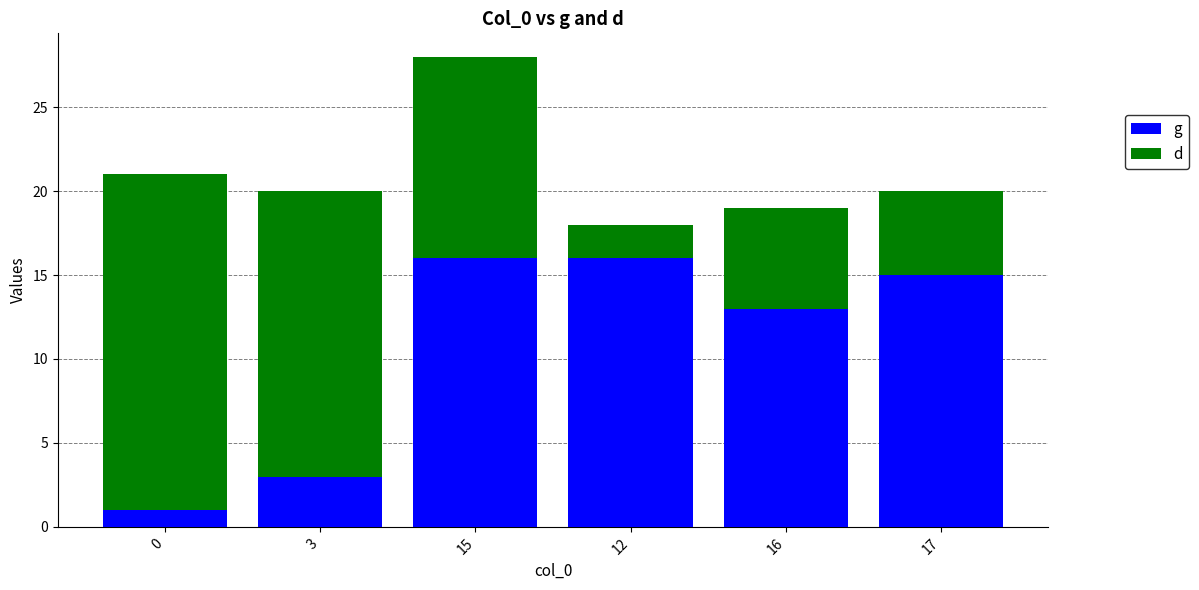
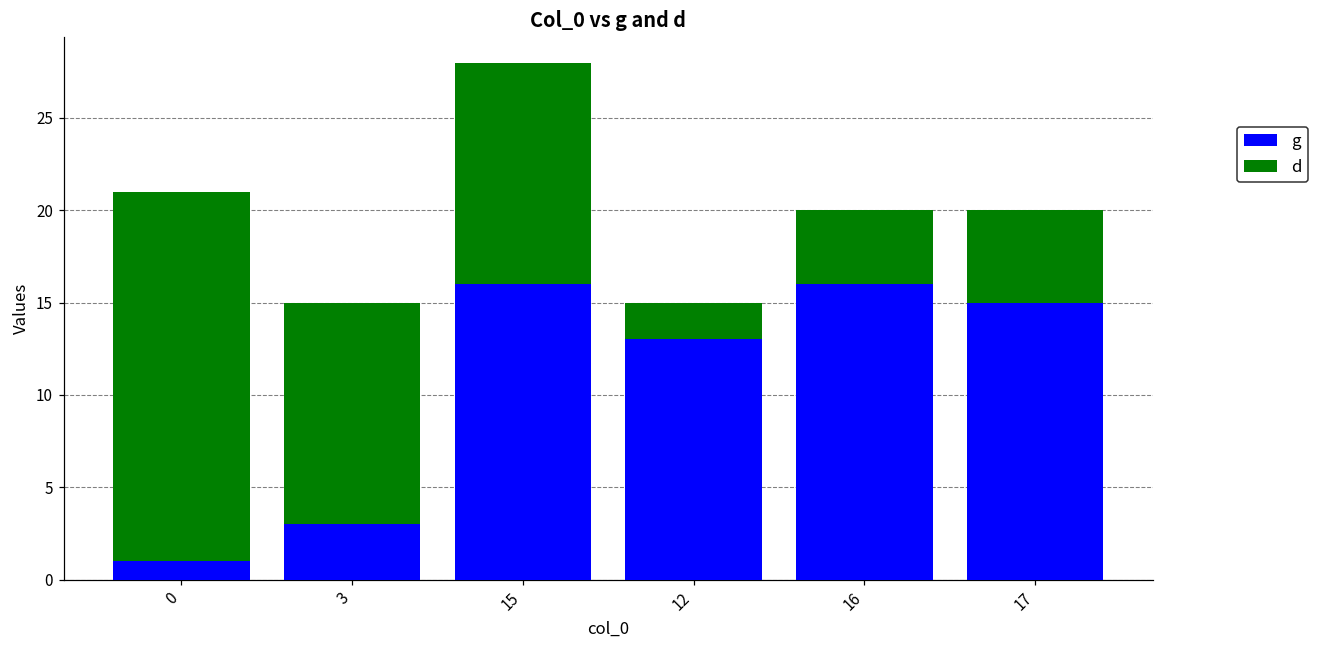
d, 3: 17 -> 12
g, 12: 16 -> 13
g, 16: 13 -> 16
d, 16: 6 -> 4
